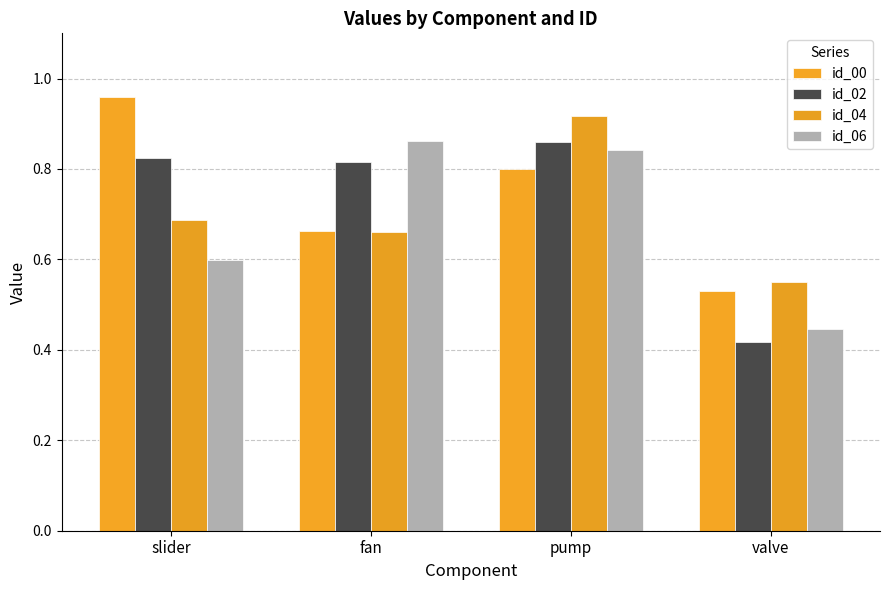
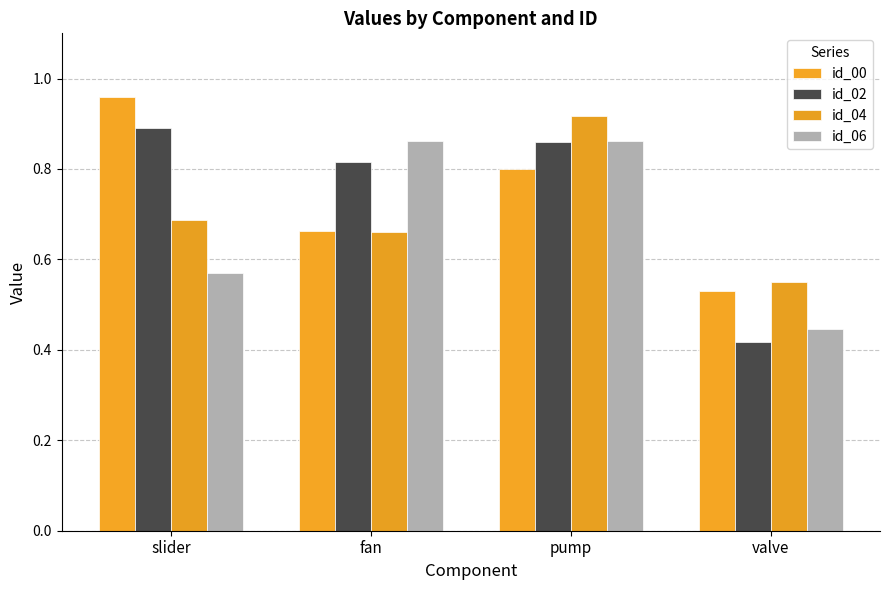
id_02, slider: 0.82 -> 0.89
id_06, slider: 0.60 -> 0.57
id_06, pump: 0.84 -> 0.86
